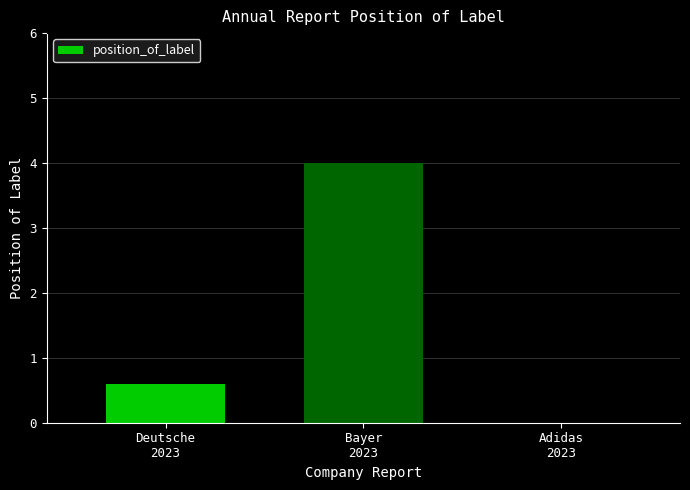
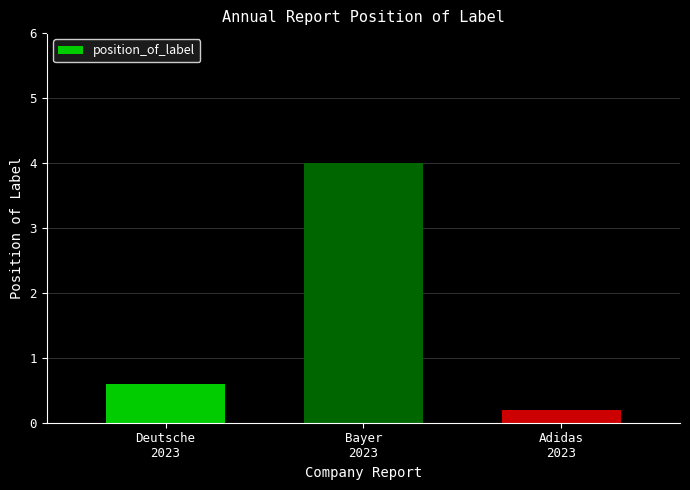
Adidas 2023: 0.0 -> 0.2
